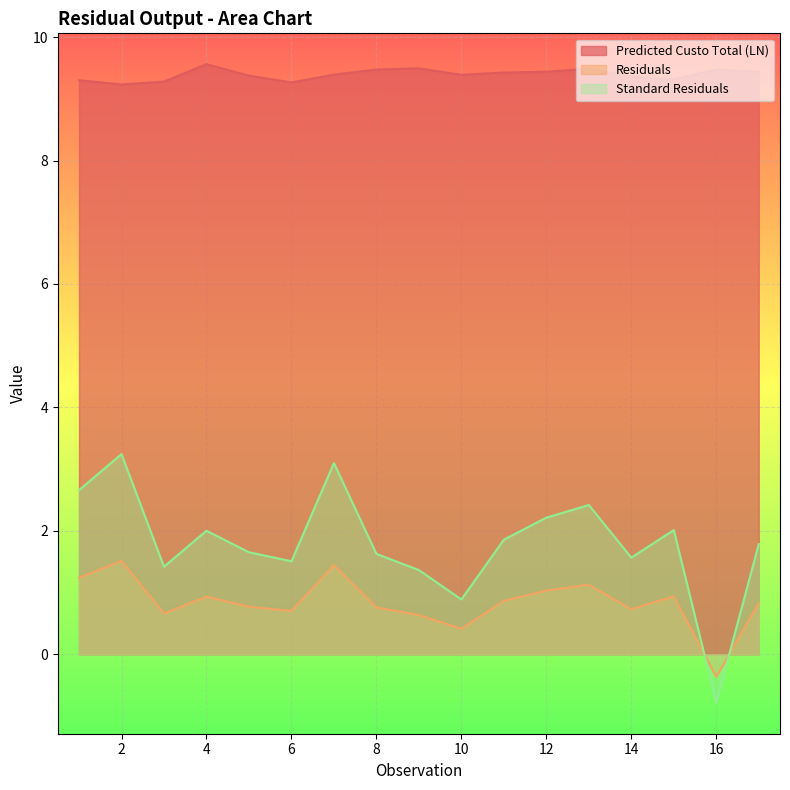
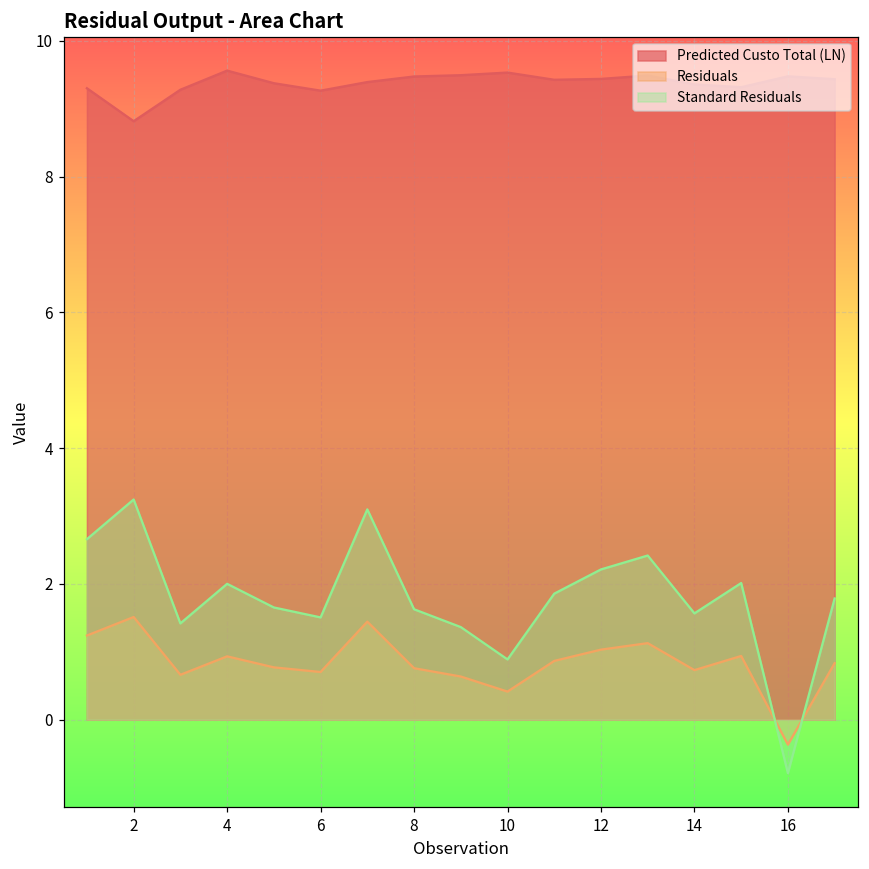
Predicted Custo Total (LN), 2: 9.2 -> 8.8
Predicted Custo Total (LN), 10: 9.4 -> 9.5
